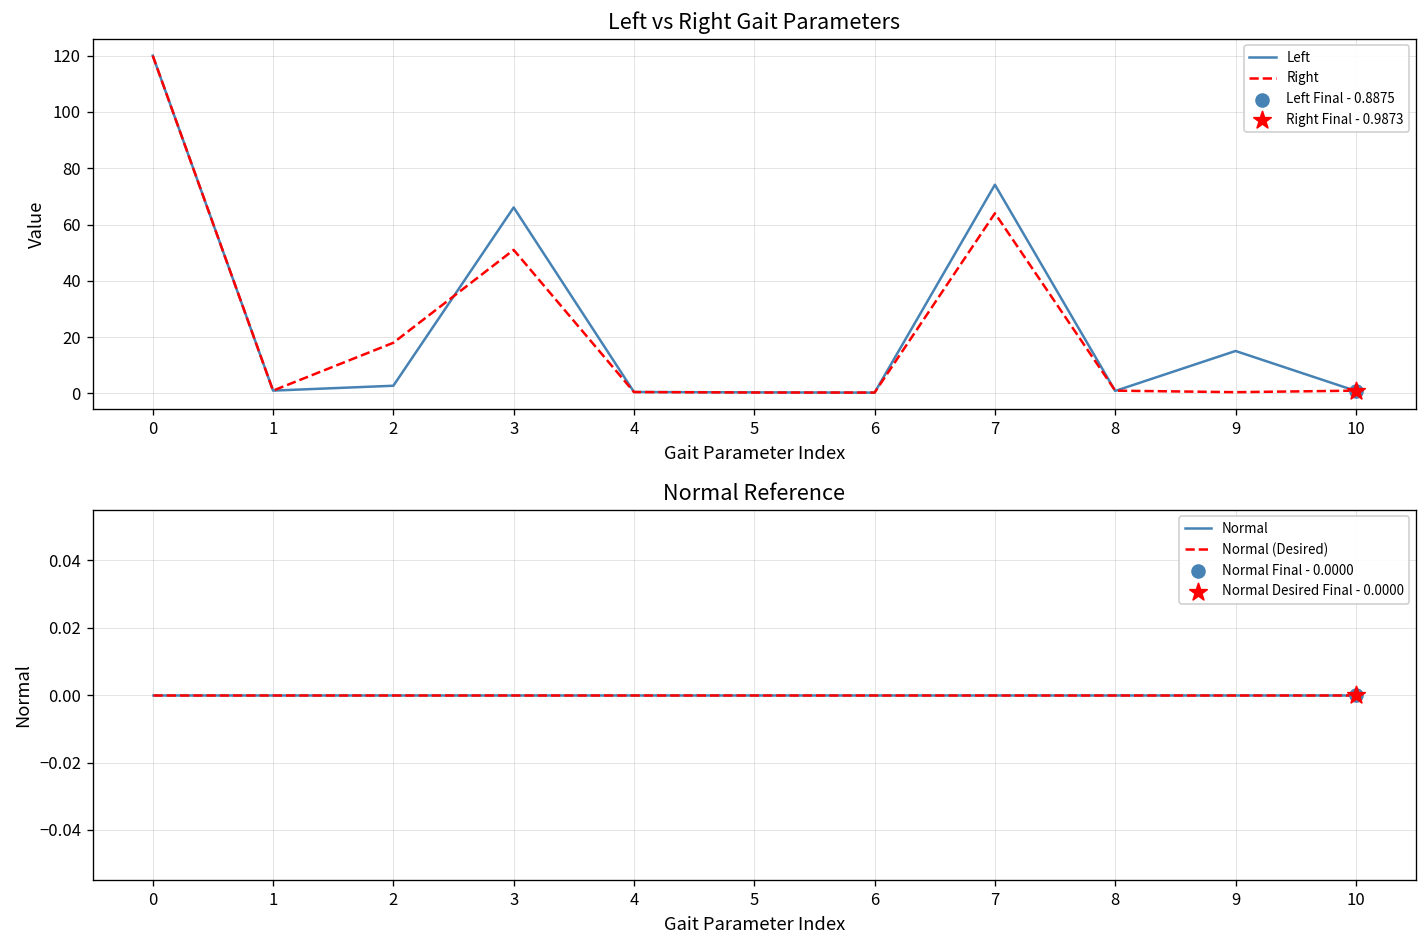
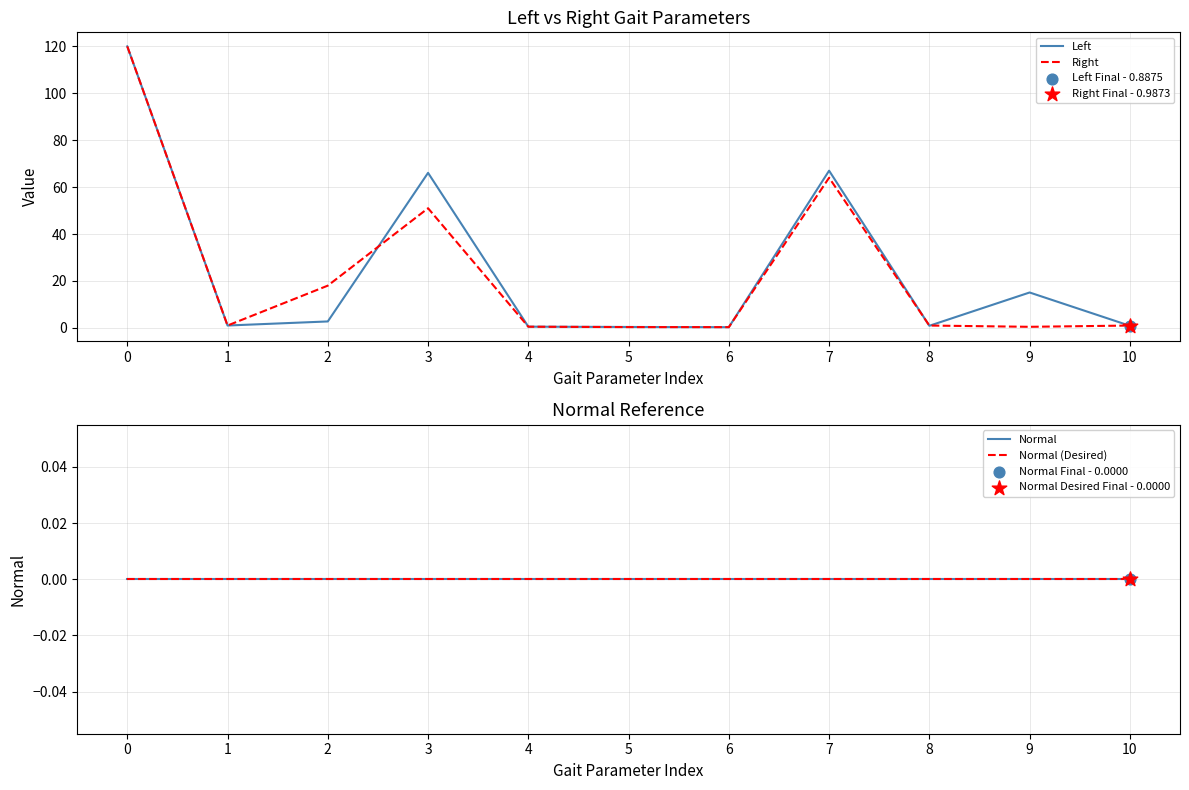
Left vs Right Gait Parameters, Left, 7: 74 -> 67
